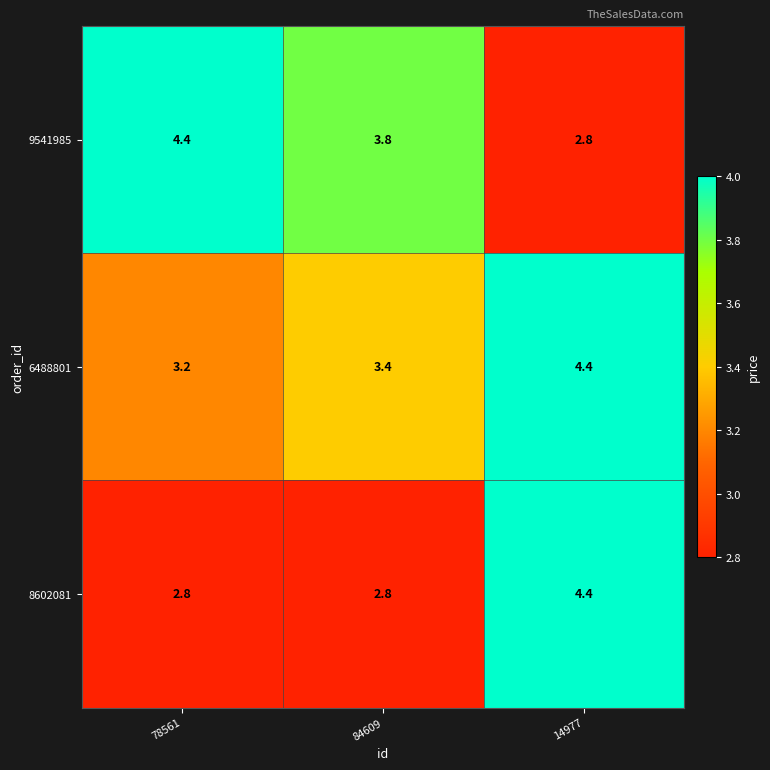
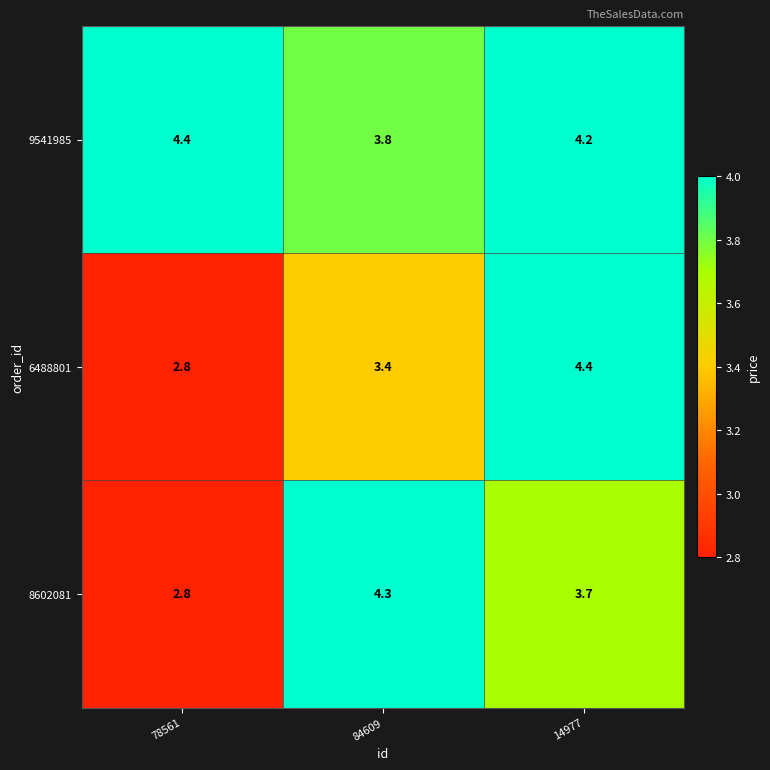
9541985, 14977: 2.8 -> 4.2
6488801, 78561: 3.2 -> 2.8
8602081, 84609: 2.8 -> 4.3
8602081, 14977: 4.4 -> 3.7
